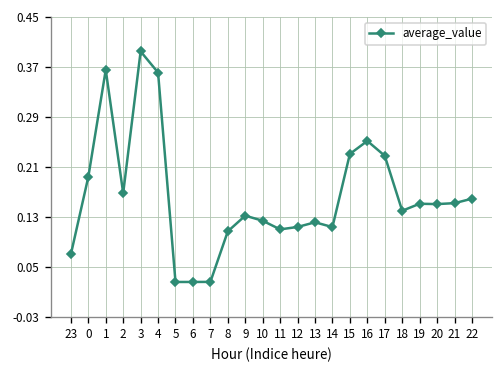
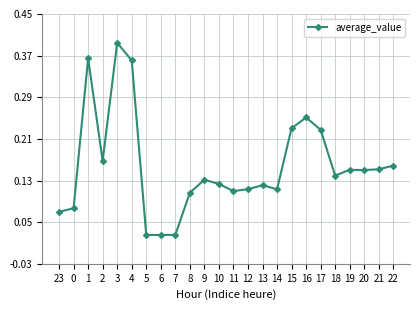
0: 0.19 -> 0.07
